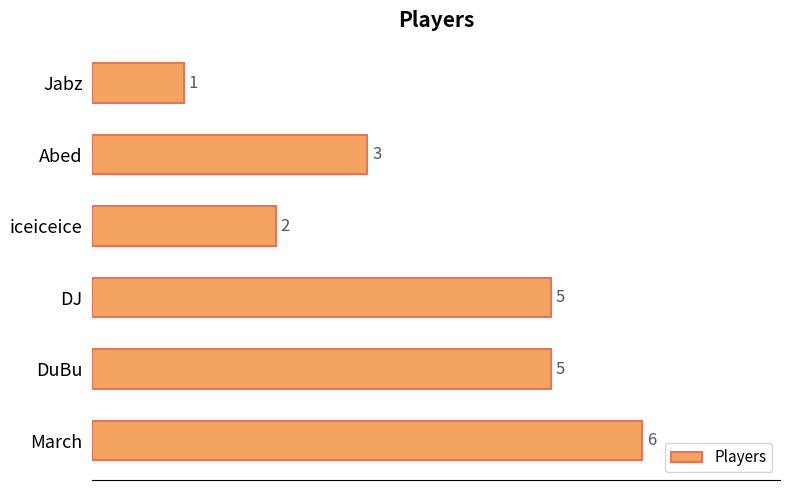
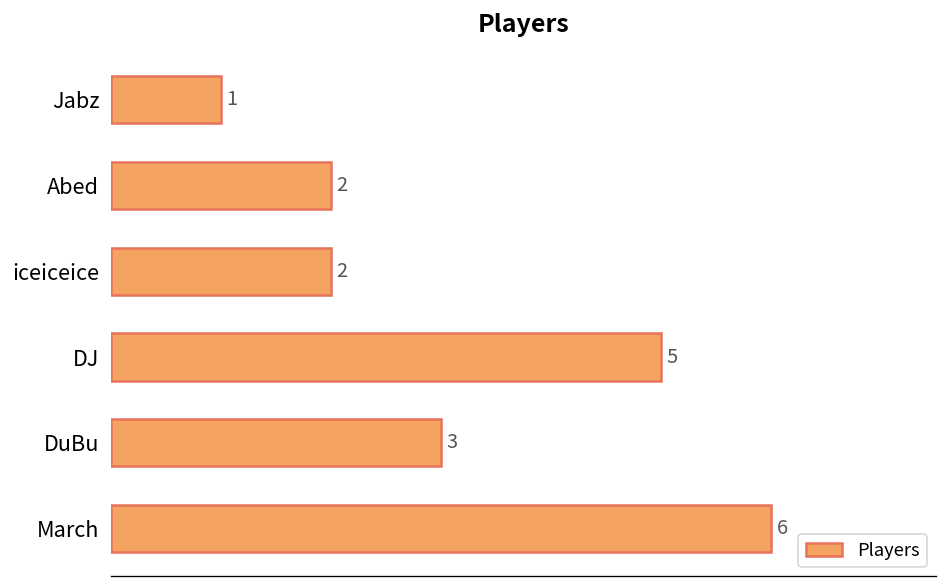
Abed: 3 -> 2
DuBu: 5 -> 3
